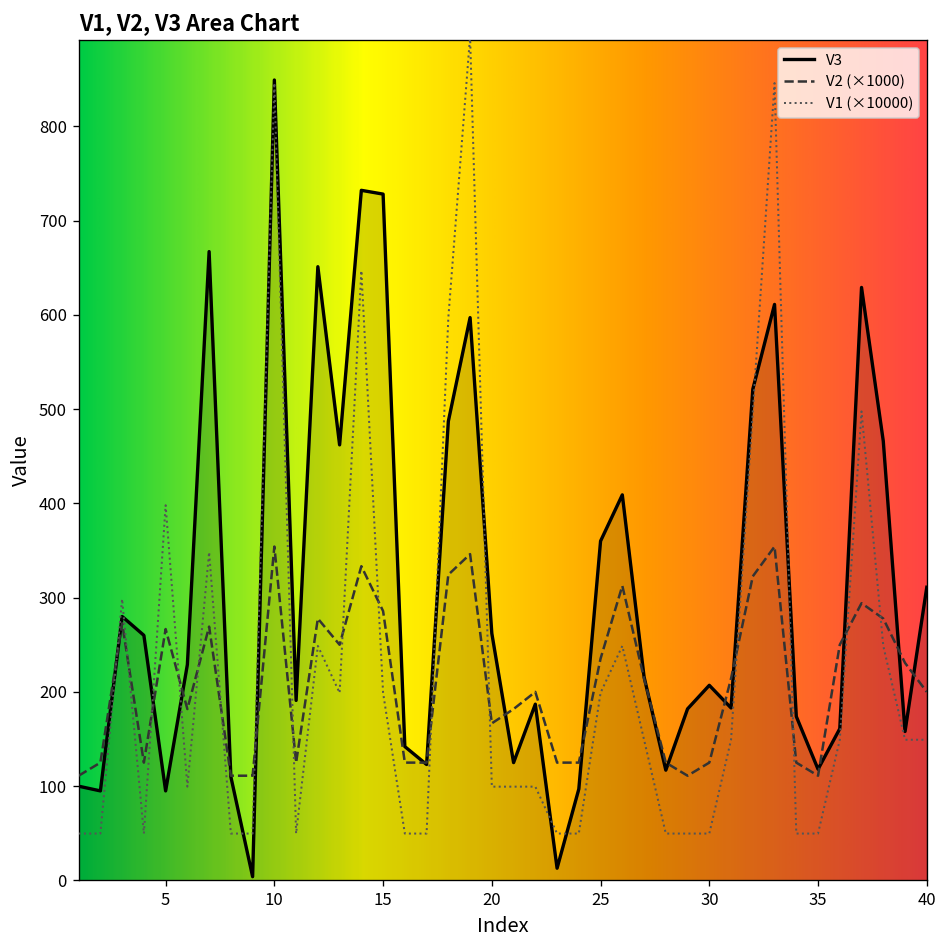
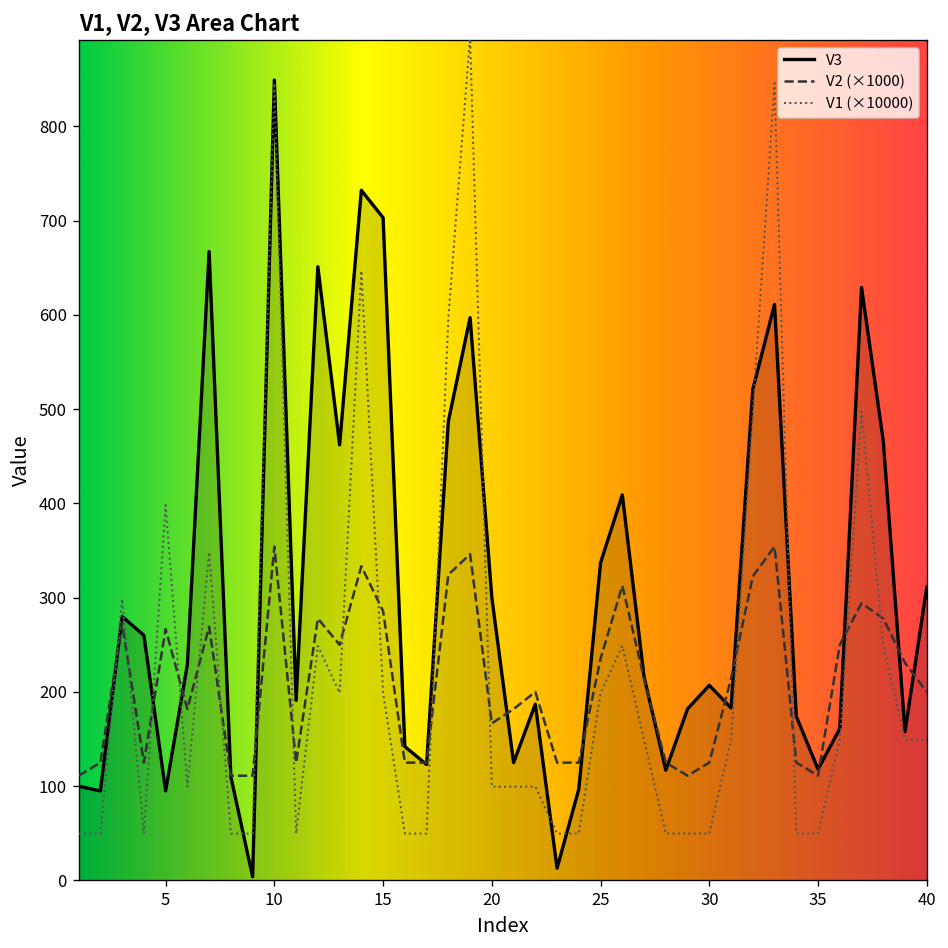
V3, 15: 730 -> 700
V3, 20: 260 -> 300
V3, 25: 360 -> 340
